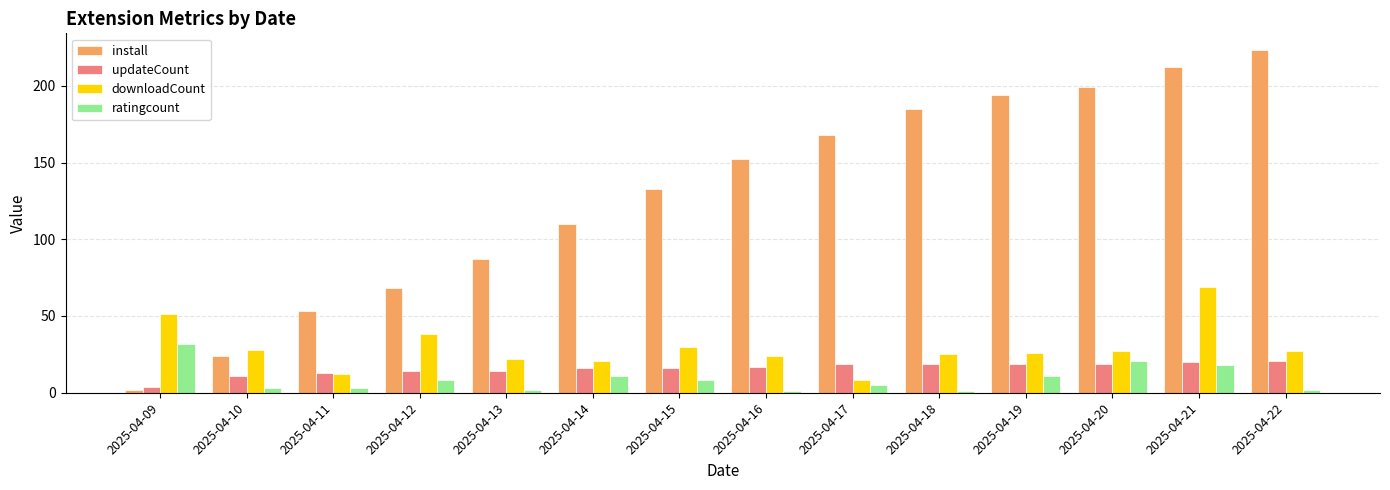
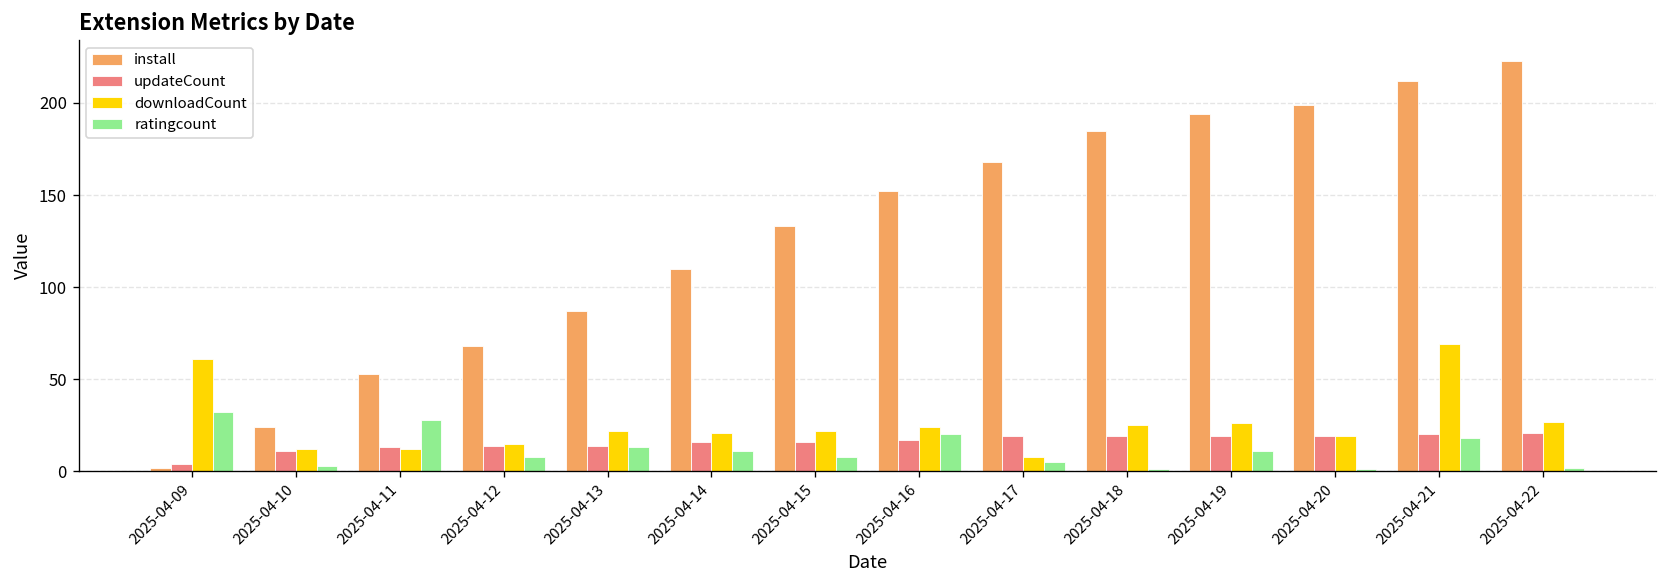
downloadCount, 2025-04-09: 51 -> 61
downloadCount, 2025-04-10: 28 -> 12
ratingcount, 2025-04-11: 3 -> 28
downloadCount, 2025-04-12: 38 -> 15
ratingcount, 2025-04-13: 2 -> 13
downloadCount, 2025-04-15: 30 -> 22
ratingcount, 2025-04-16: 1 -> 20
downloadCount, 2025-04-20: 27 -> 19
ratingcount, 2025-04-20: 21 -> 1
